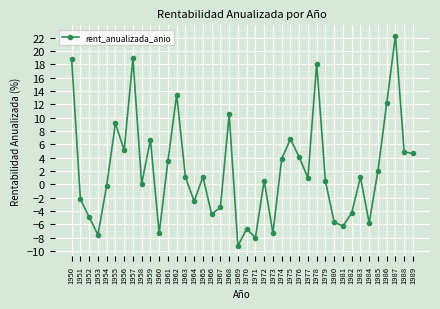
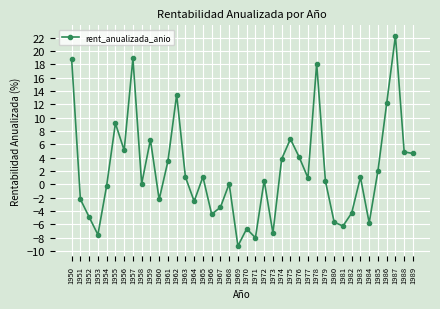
1960: -7 -> -2
1968: 11 -> 0
